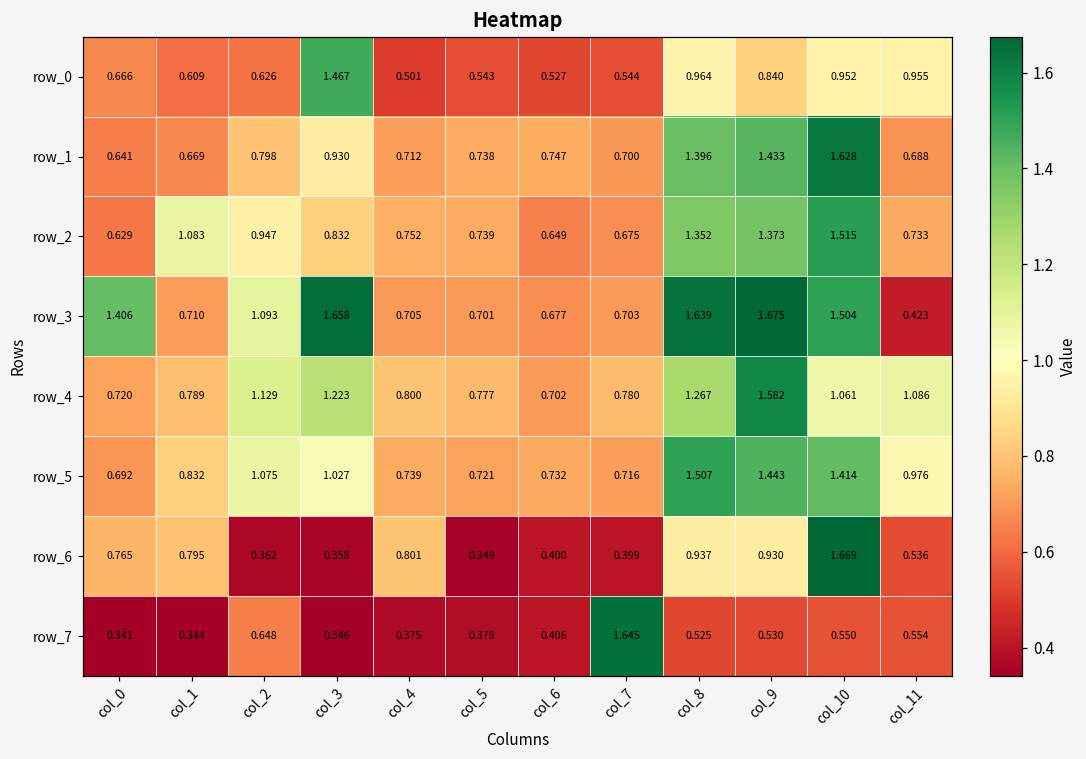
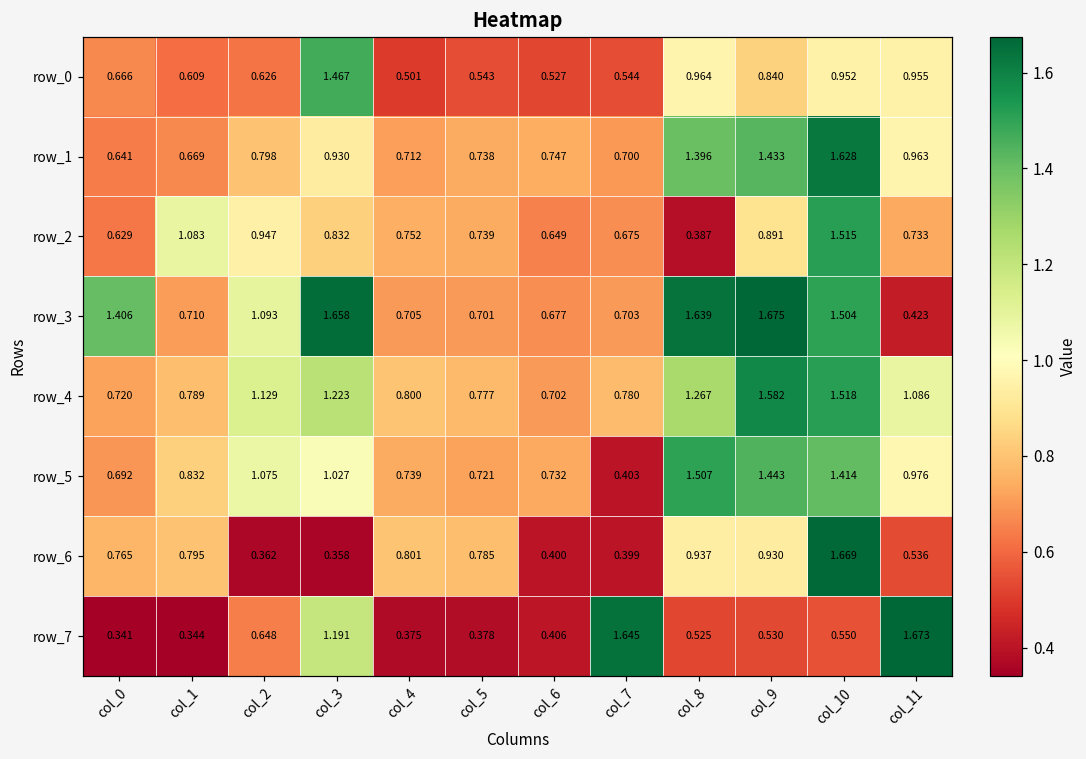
row_1, col_11: 0.688 -> 0.963
row_2, col_8: 1.352 -> 0.387
row_2, col_9: 1.373 -> 0.891
row_4, col_10: 1.061 -> 1.518
row_5, col_7: 0.716 -> 0.403
row_6, col_5: 0.349 -> 0.785
row_7, col_3: 0.346 -> 1.191
row_7, col_11: 0.554 -> 1.673
